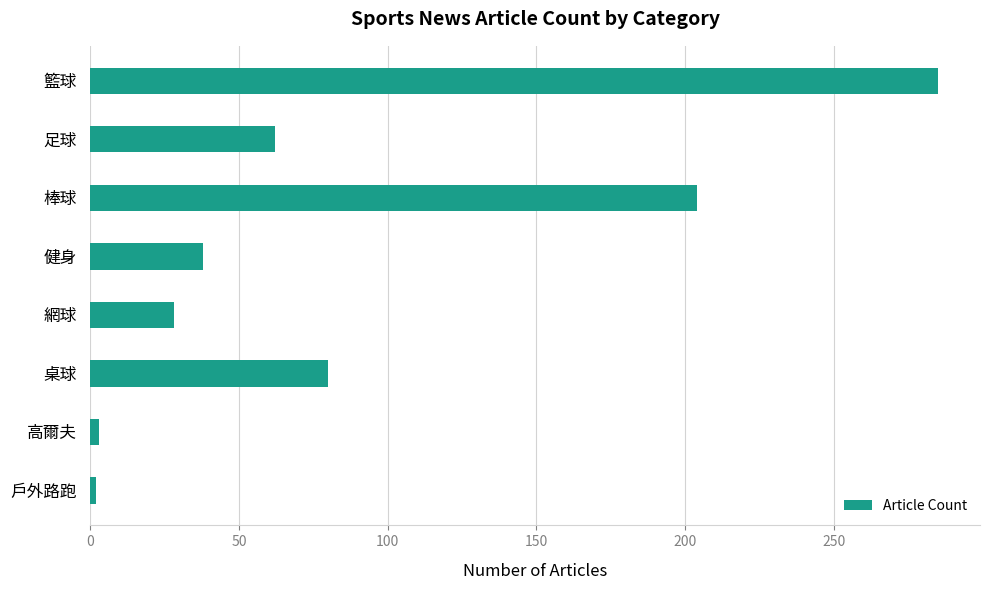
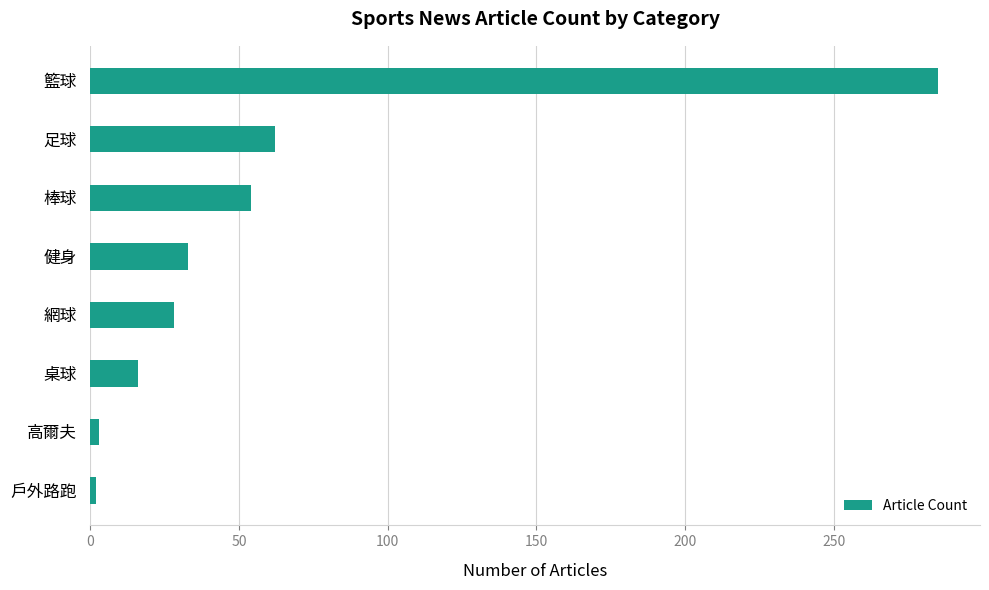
棒球: 204 -> 54
健身: 38 -> 33
桌球: 80 -> 16
